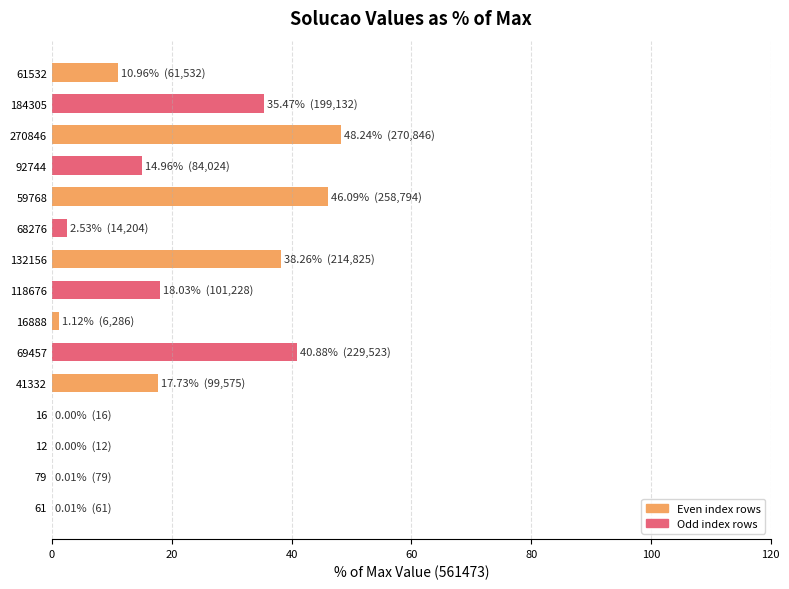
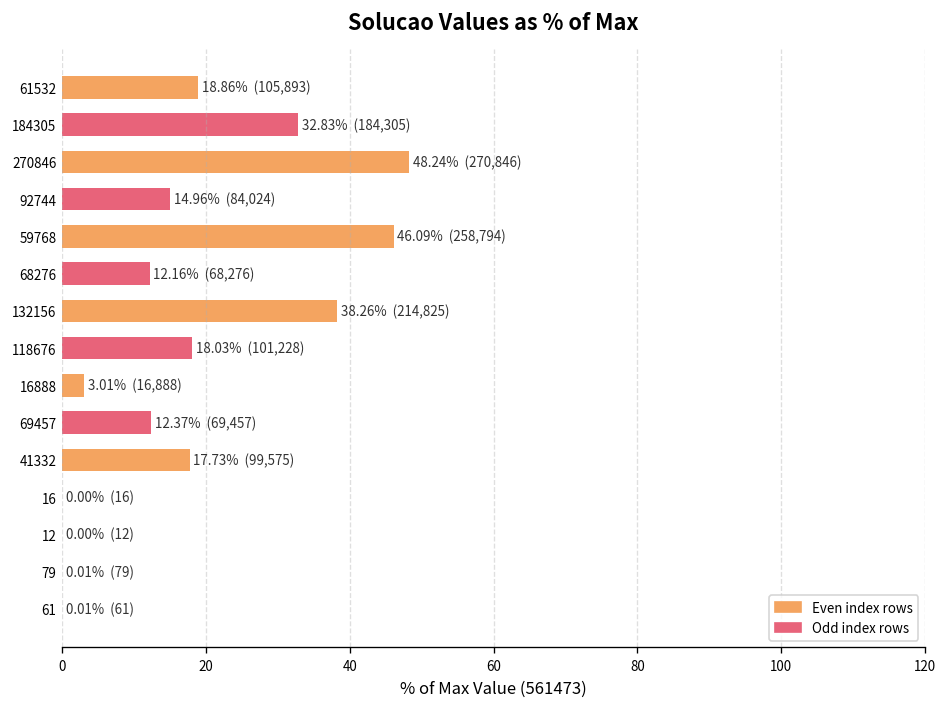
61532: 10.96% (61,532) -> 18.86% (105,893)
184305: 35.47% (199,132) -> 32.83% (184,305)
68276: 2.53% (14,204) -> 12.16% (68,276)
16888: 1.12% (6,286) -> 3.01% (16,888)
69457: 40.88% (229,523) -> 12.37% (69,457)
